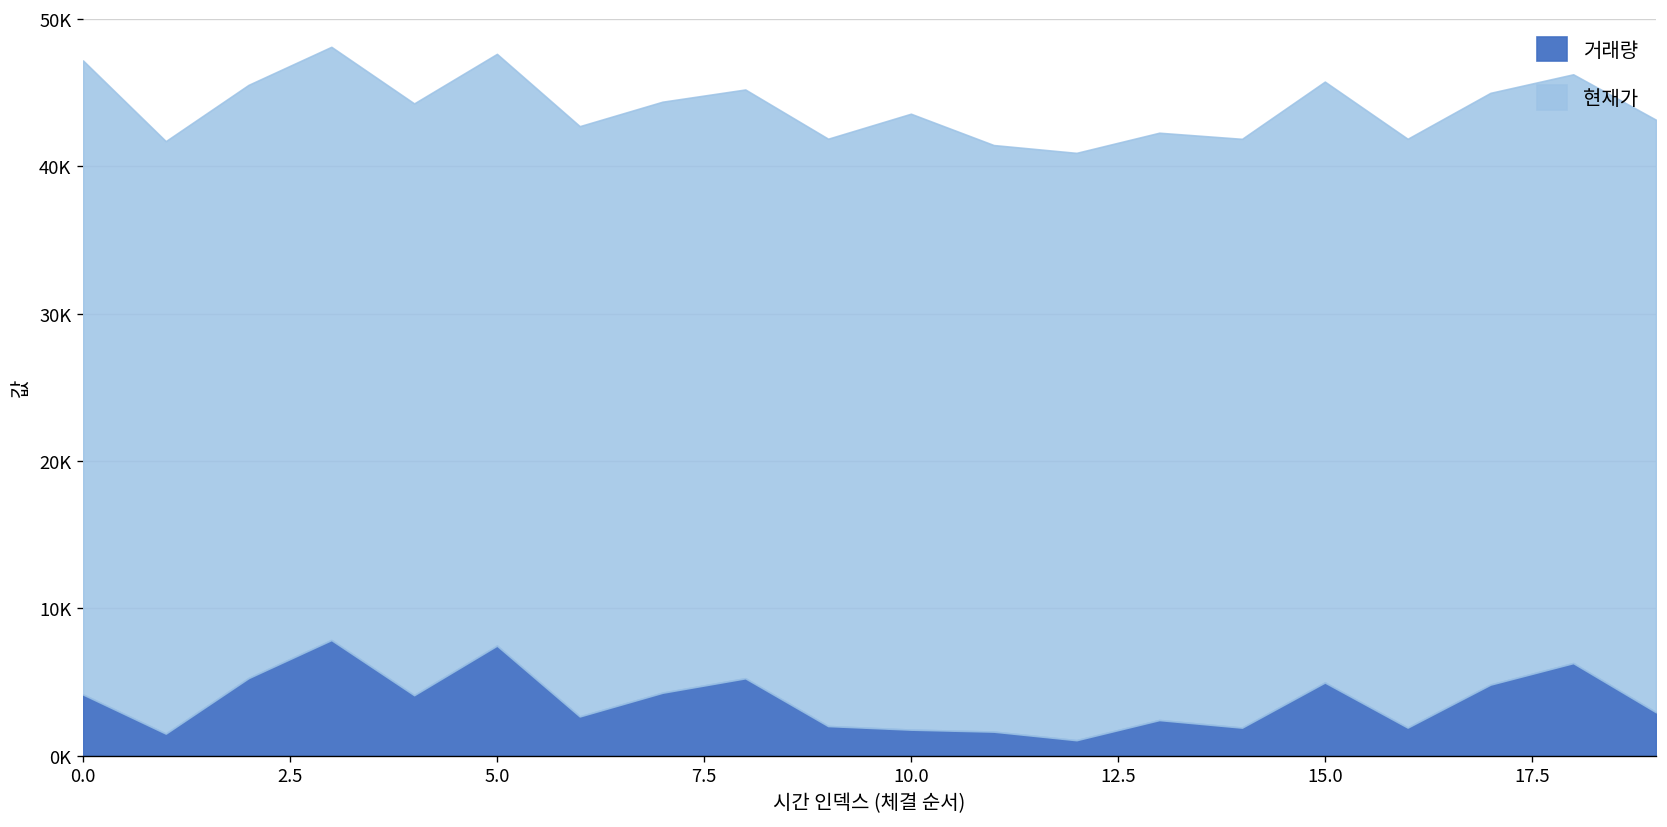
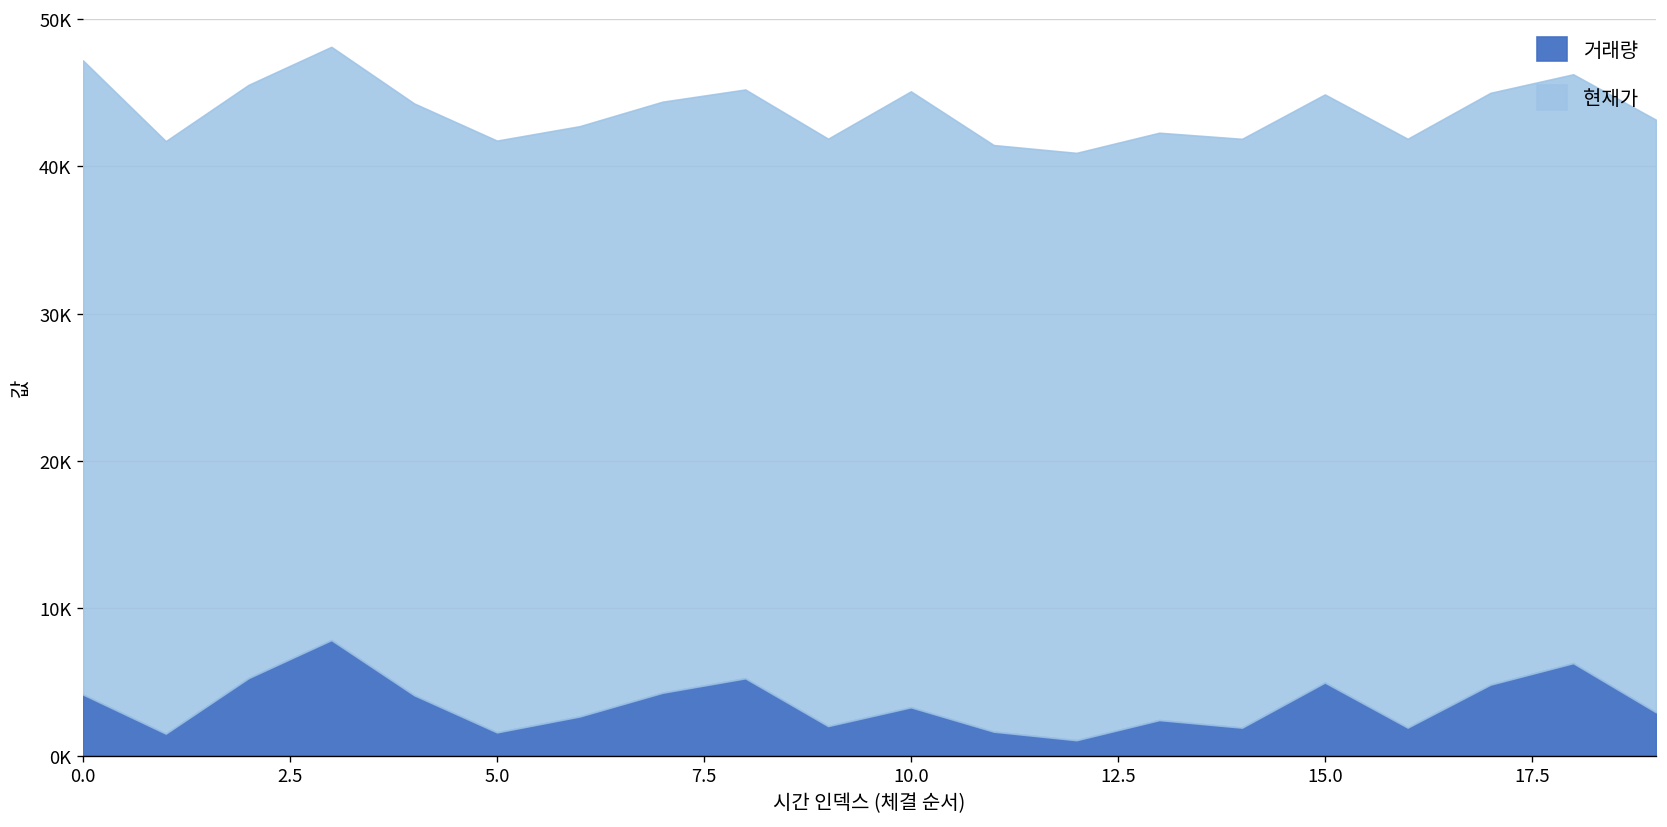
거래량, 5.0: 7500 -> 1600
거래량, 10.0: 1800 -> 3300
현재가, 15.0: 40800 -> 39900
